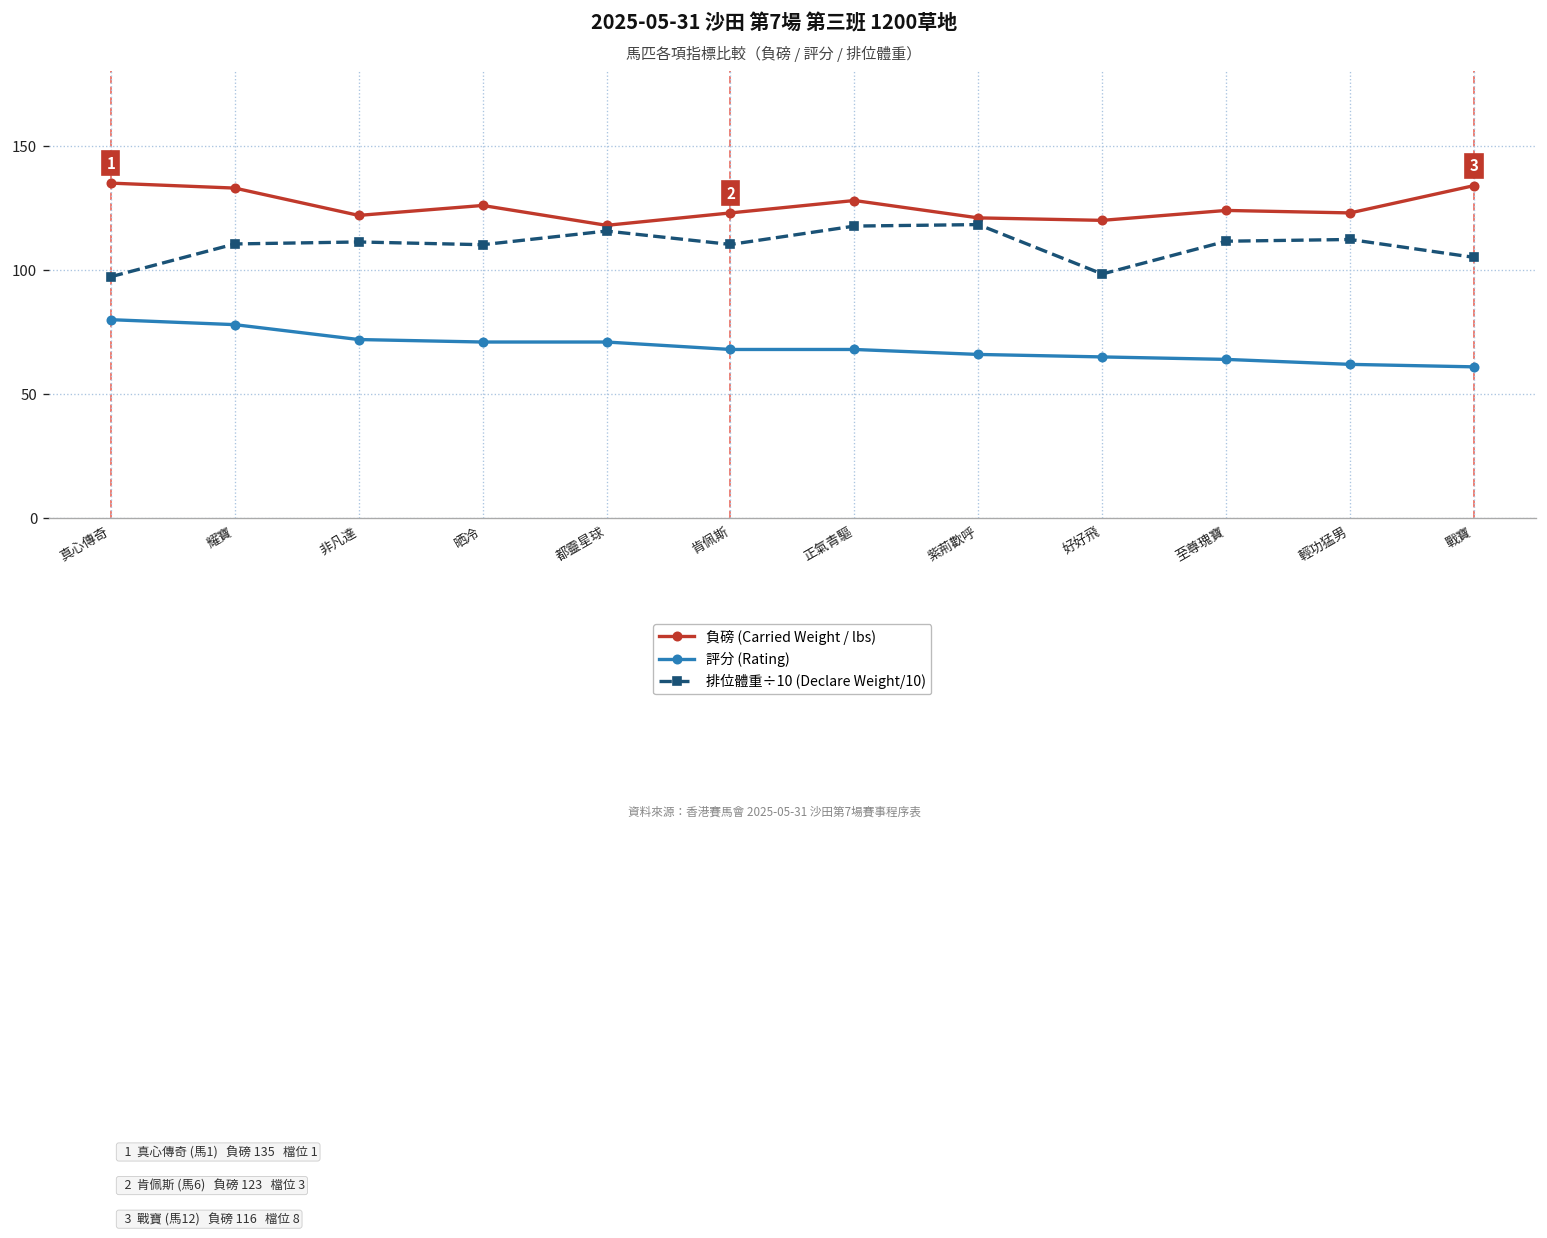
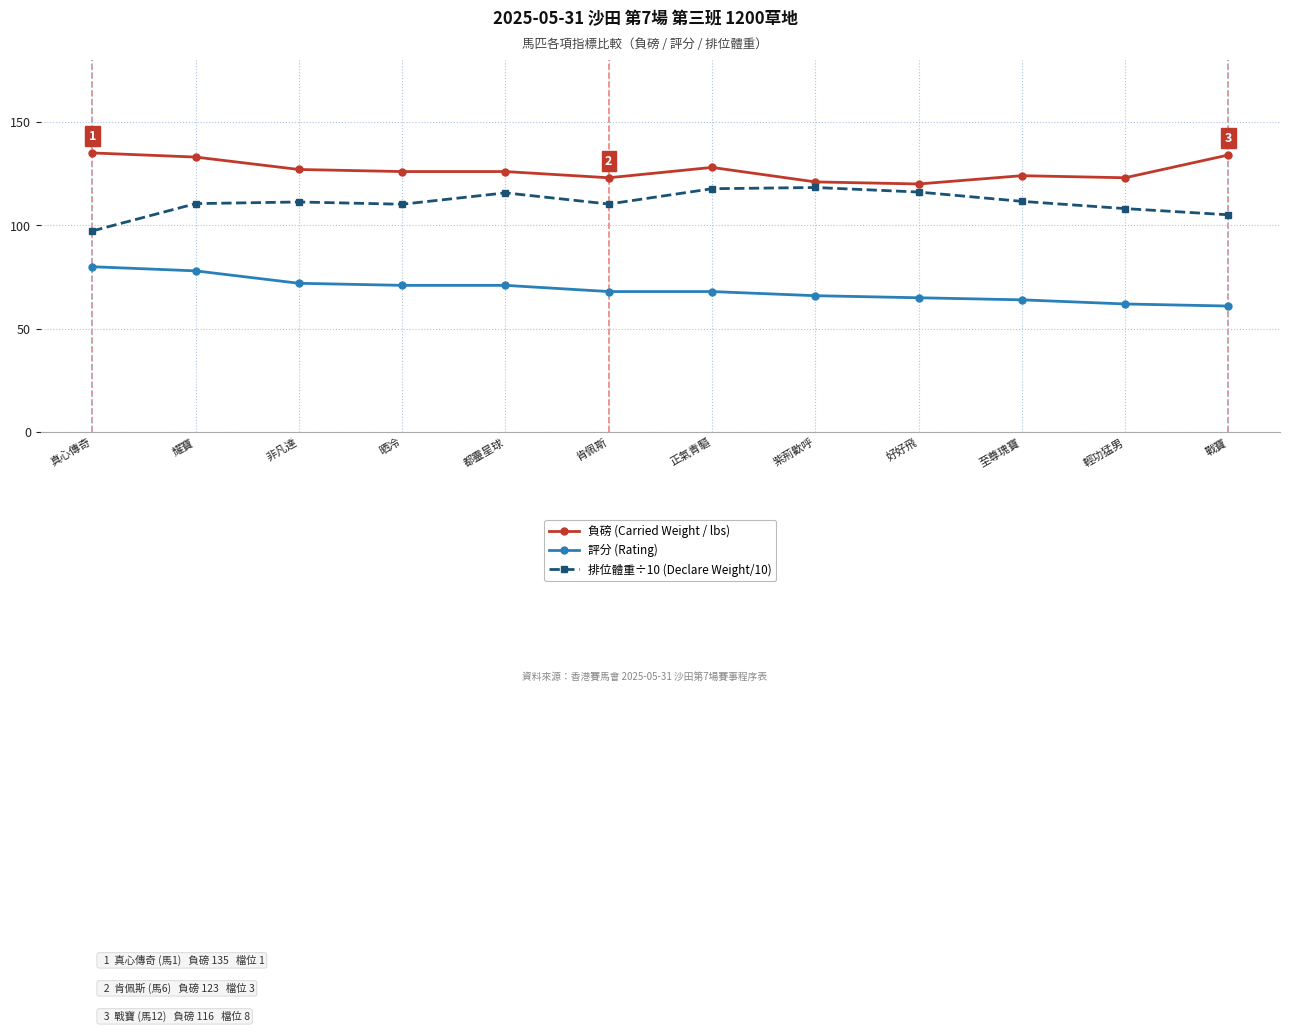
負磅 (Carried Weight / lbs), 非凡達: 122 -> 127
負磅 (Carried Weight / lbs), 都靈星球: 118 -> 126
排位體重÷10 (Declare Weight/10), 好好飛: 98 -> 116
排位體重÷10 (Declare Weight/10), 輕功猛男: 112 -> 108
